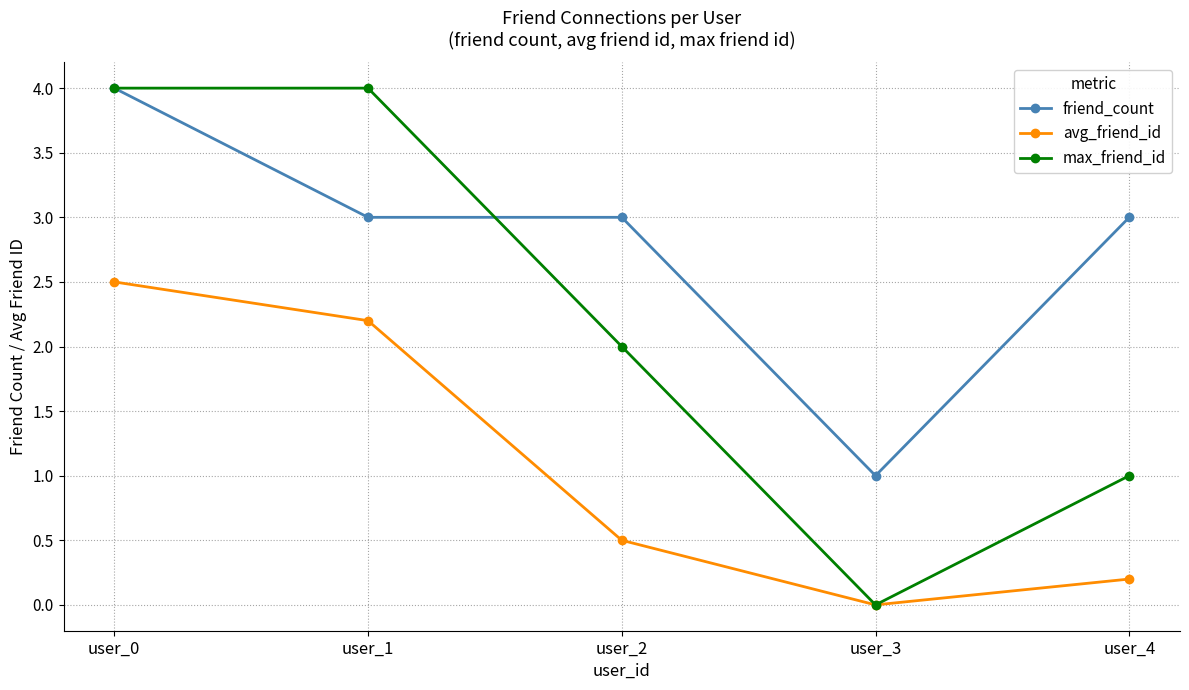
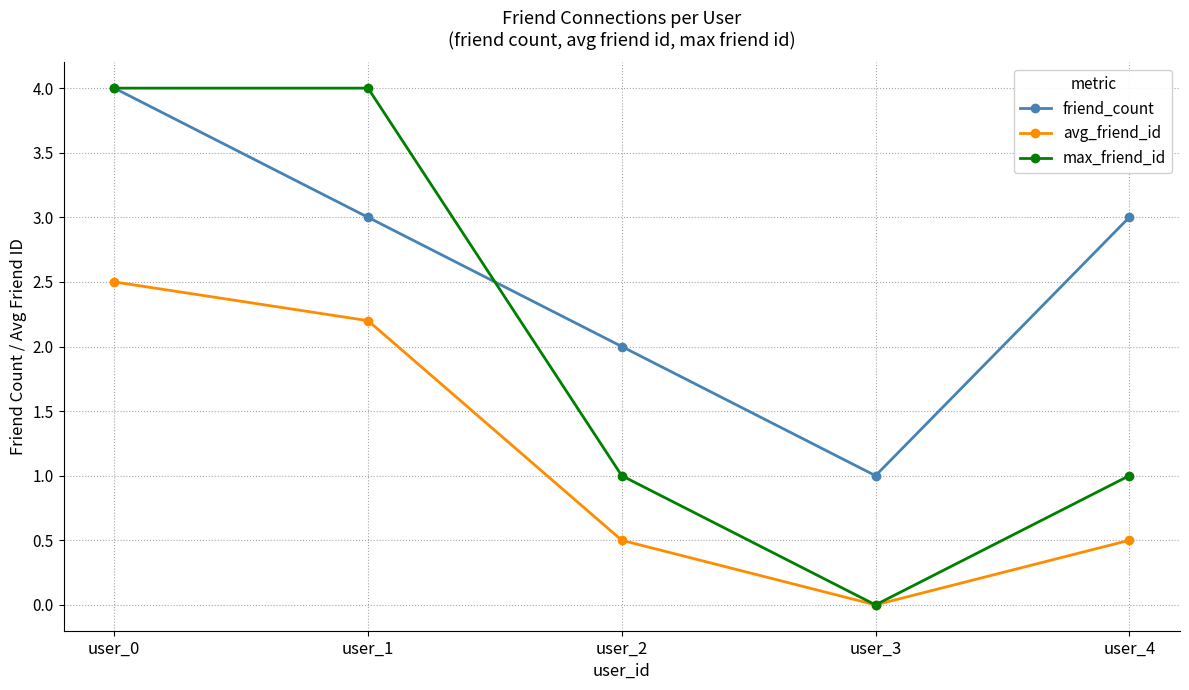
friend_count, user_2: 3 -> 2
max_friend_id, user_2: 2 -> 1
avg_friend_id, user_4: 0.2 -> 0.5
